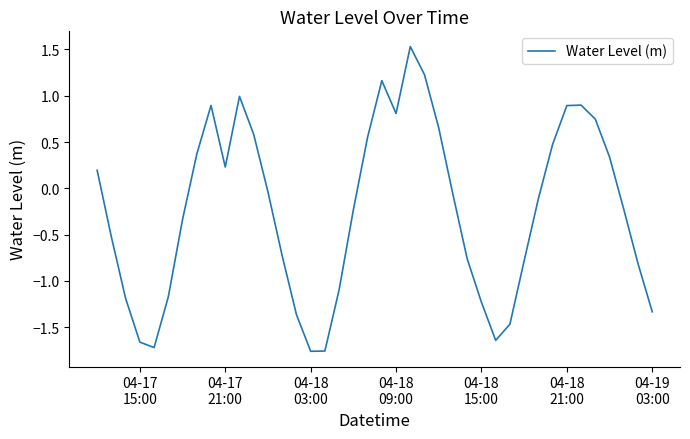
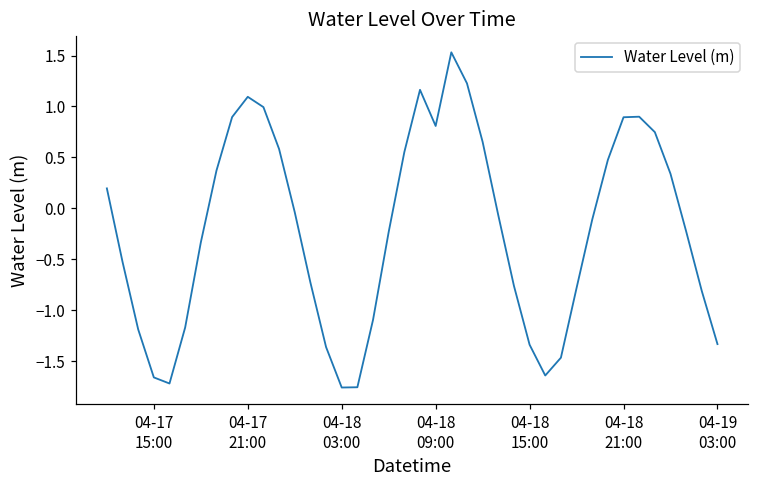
04-17 21:00: 0.2 -> 1.1
04-18 15:00: -1.2 -> -1.3
